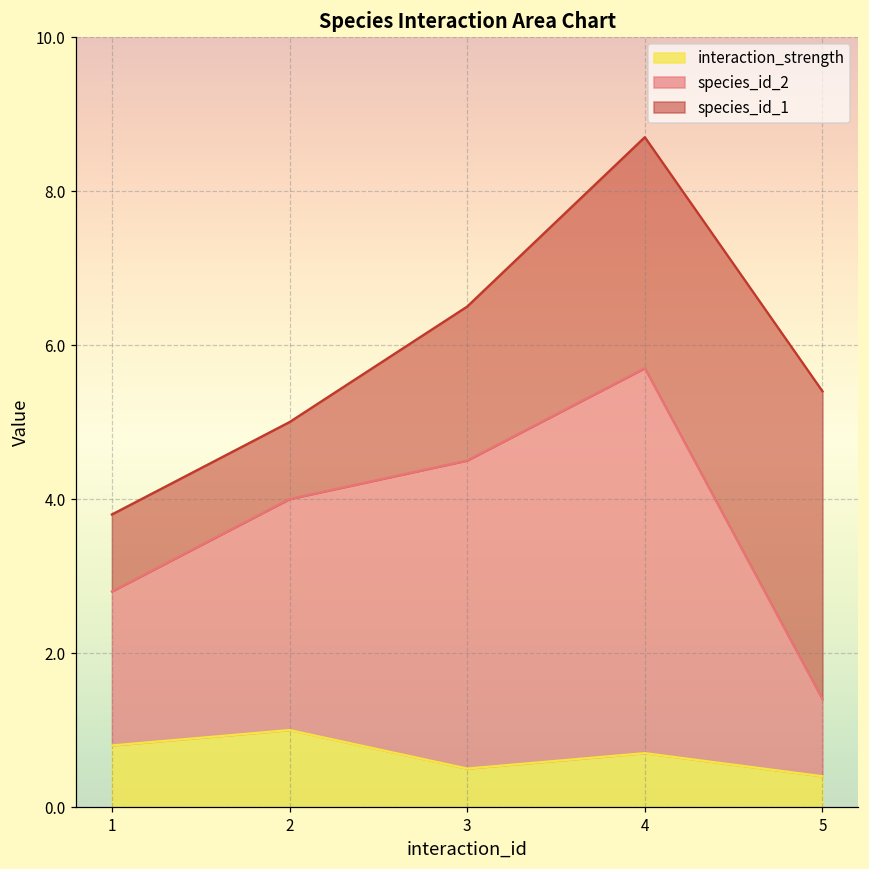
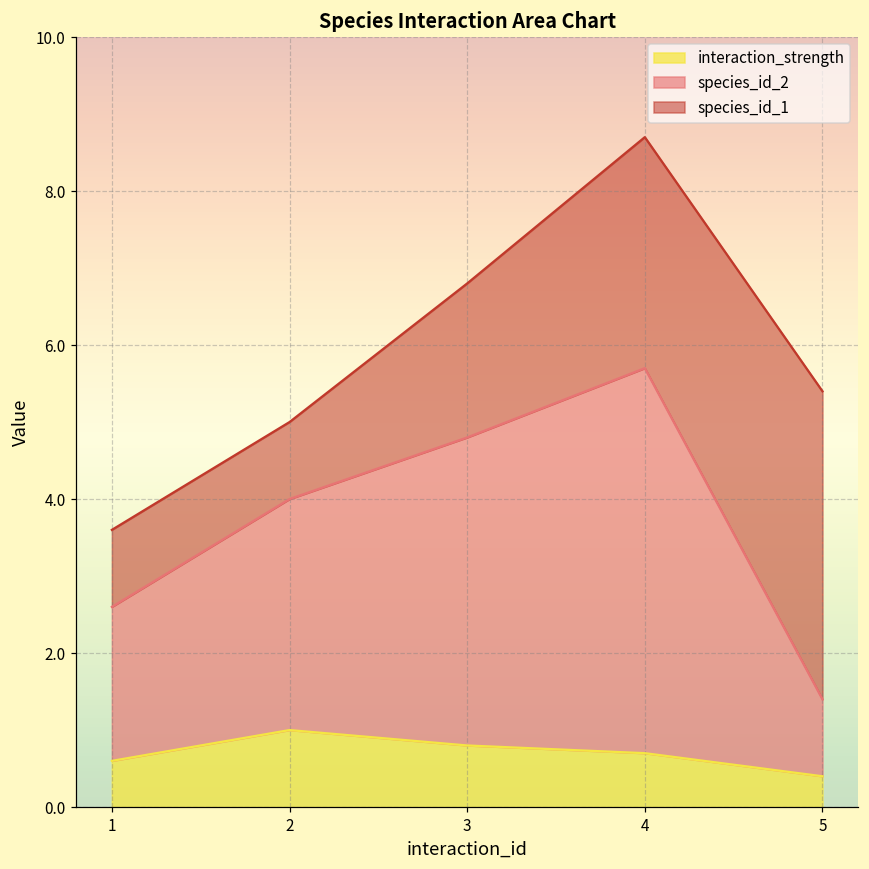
interaction_strength, 1: 0.8 -> 0.6
interaction_strength, 3: 0.5 -> 0.8
